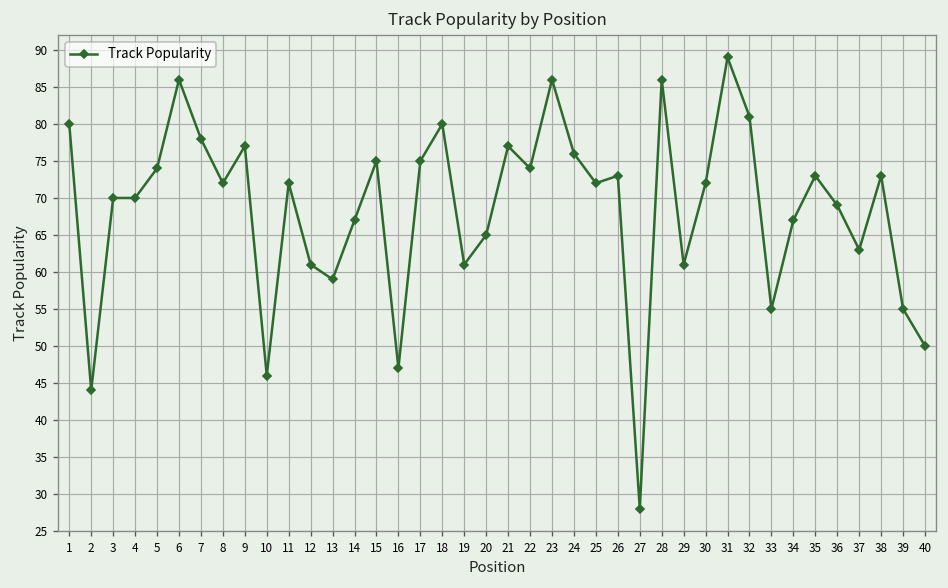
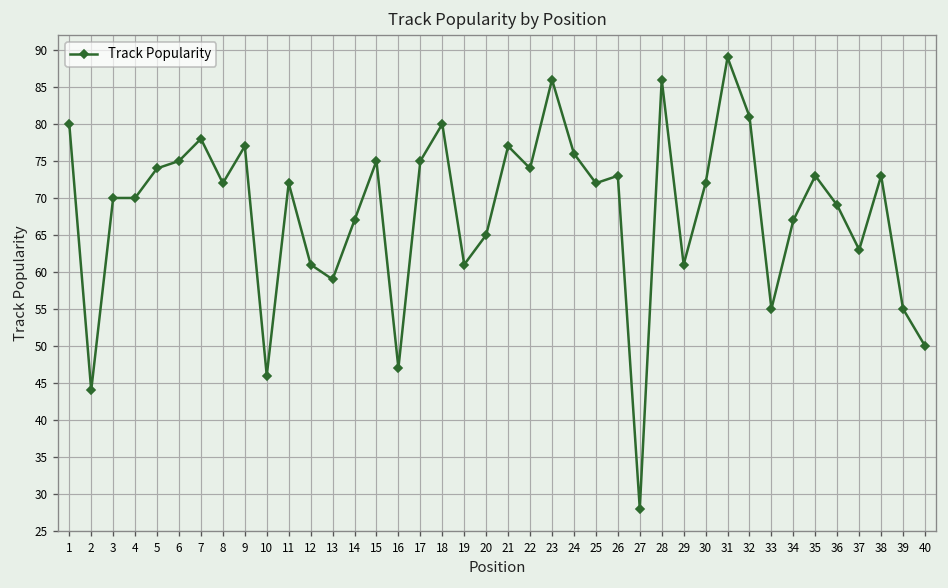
6: 86 -> 75
